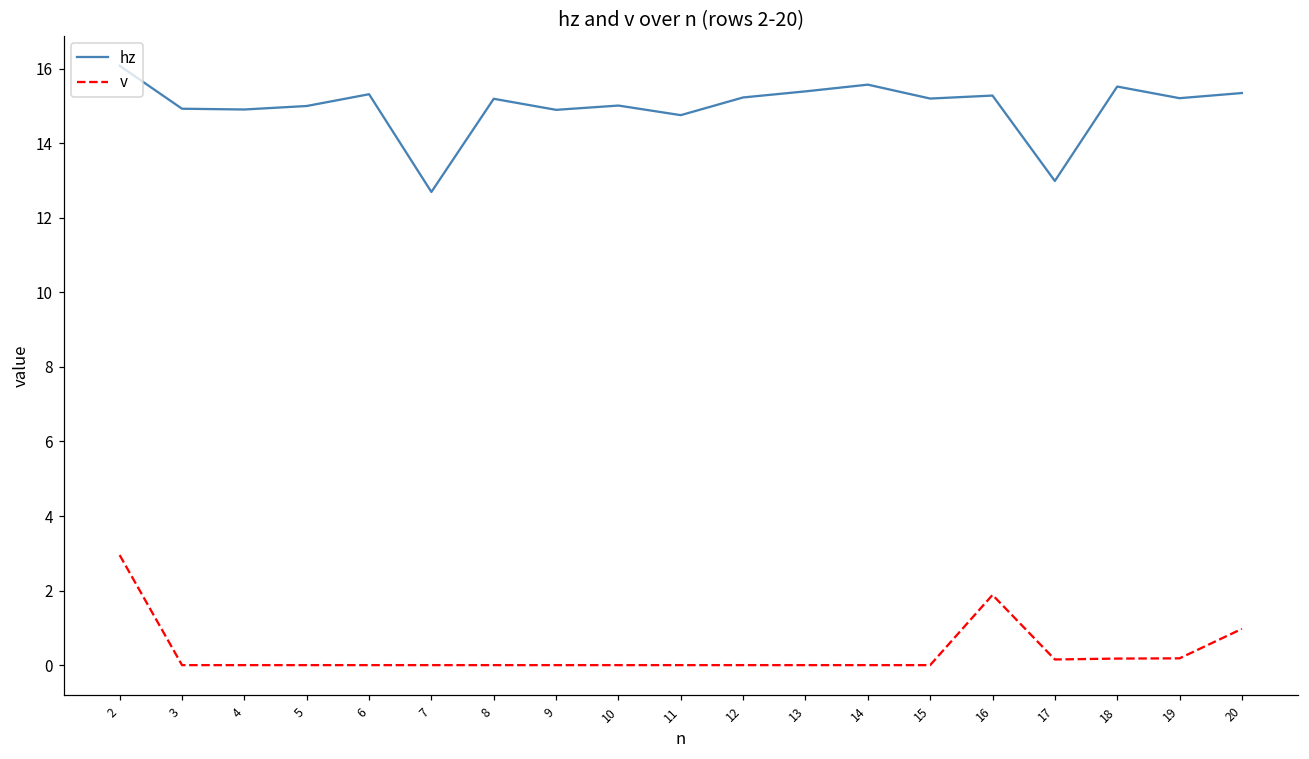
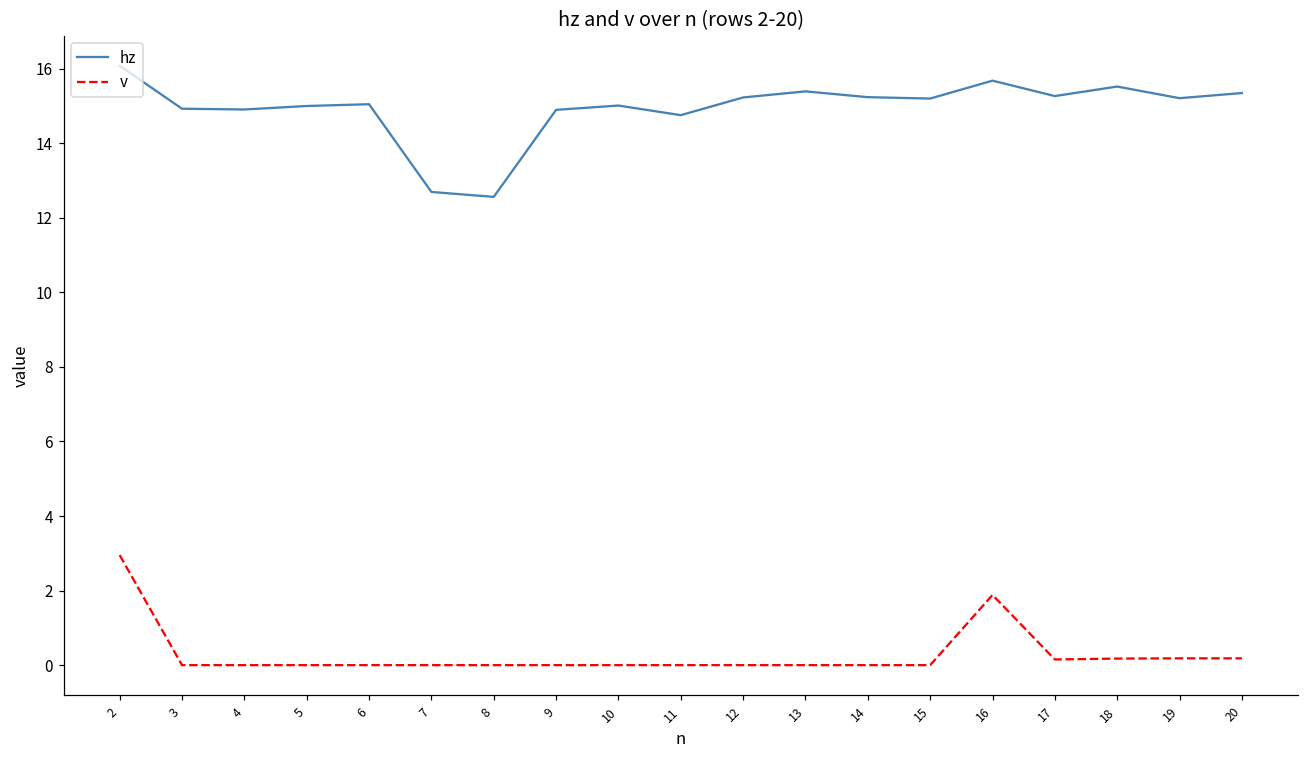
hz, 6: 15.3 -> 15.0
hz, 8: 15.2 -> 12.6
hz, 14: 15.6 -> 15.2
hz, 16: 15.3 -> 15.7
hz, 17: 13.0 -> 15.3
v, 20: 1.0 -> 0.2
